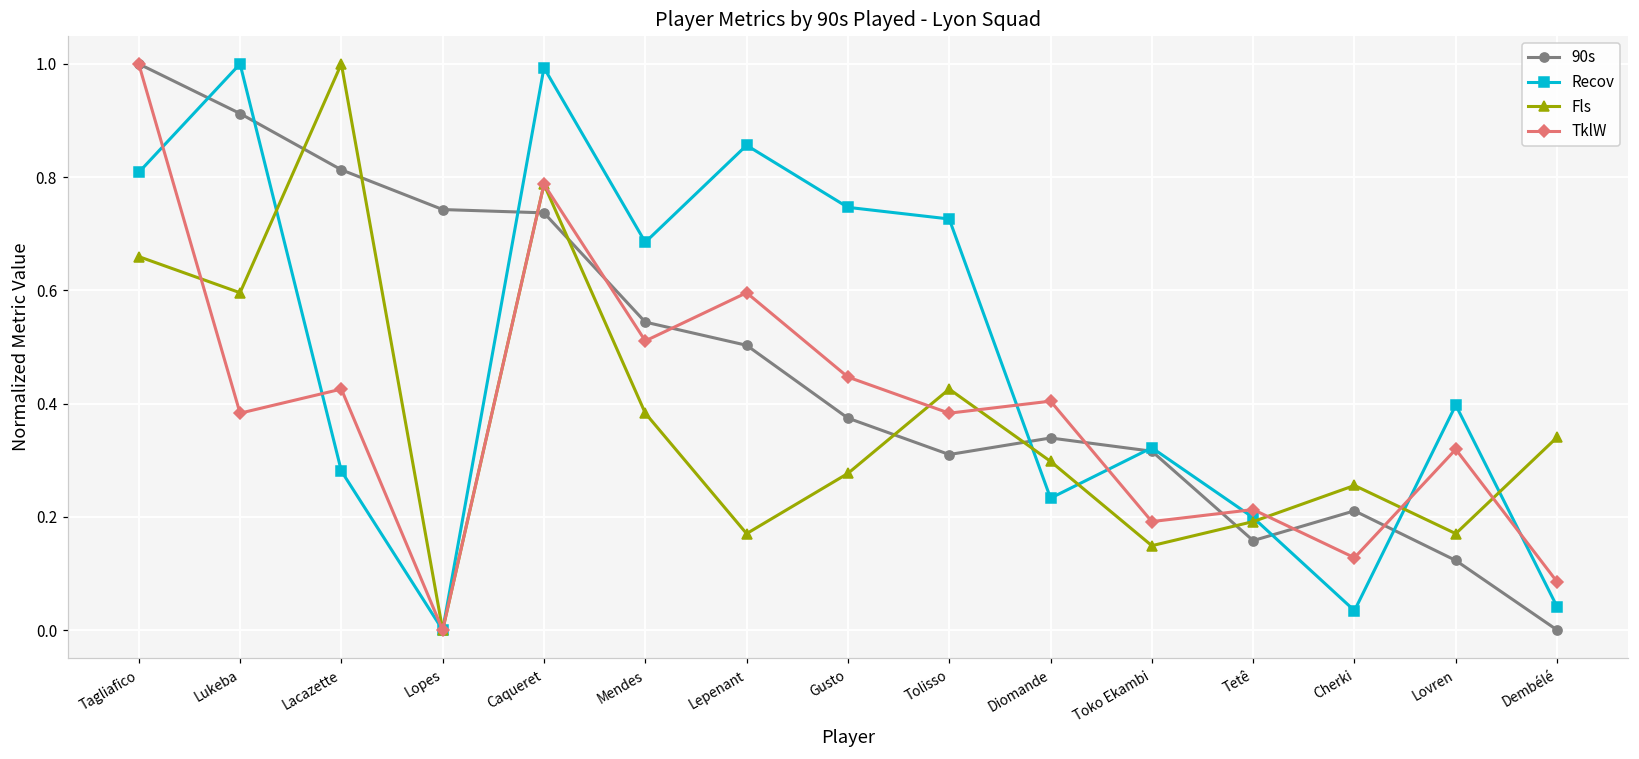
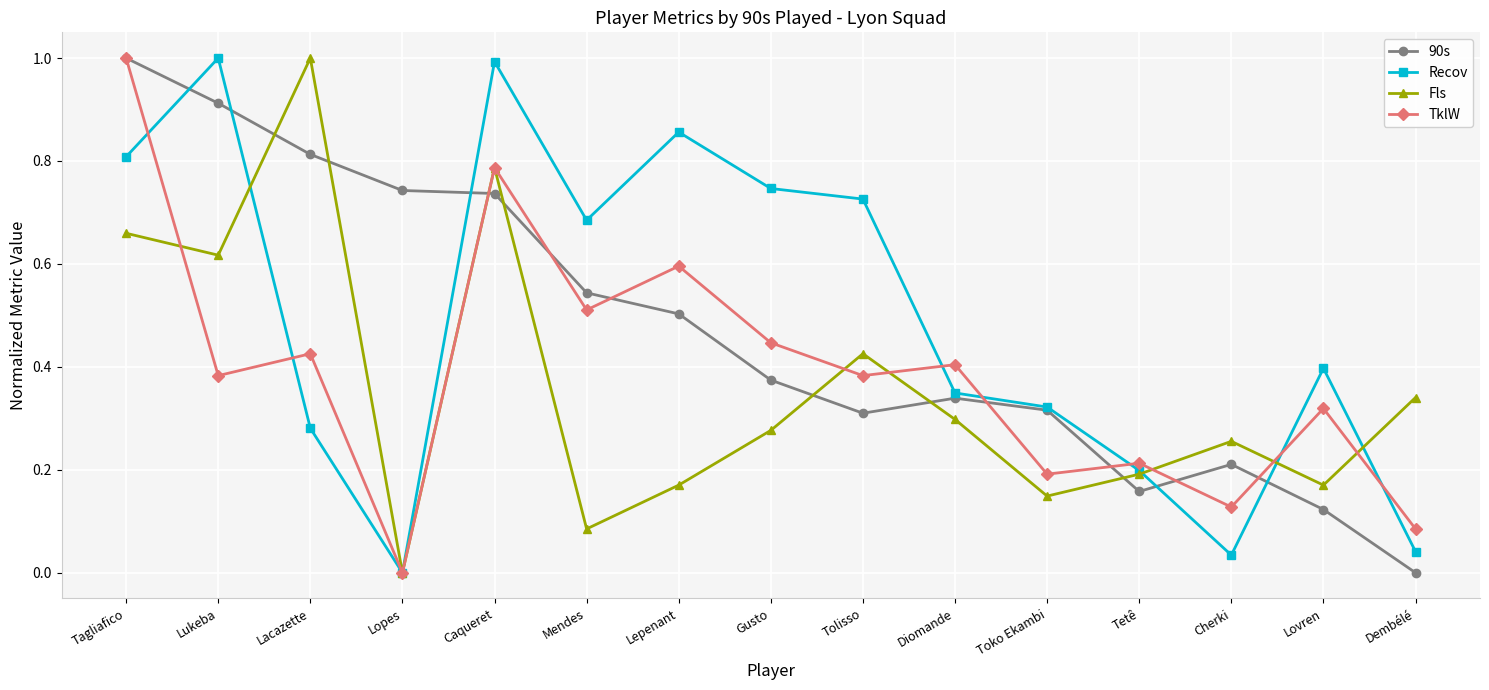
Fls, Lukeba: 0.60 -> 0.62
Fls, Mendes: 0.38 -> 0.09
Recov, Diomande: 0.23 -> 0.35
